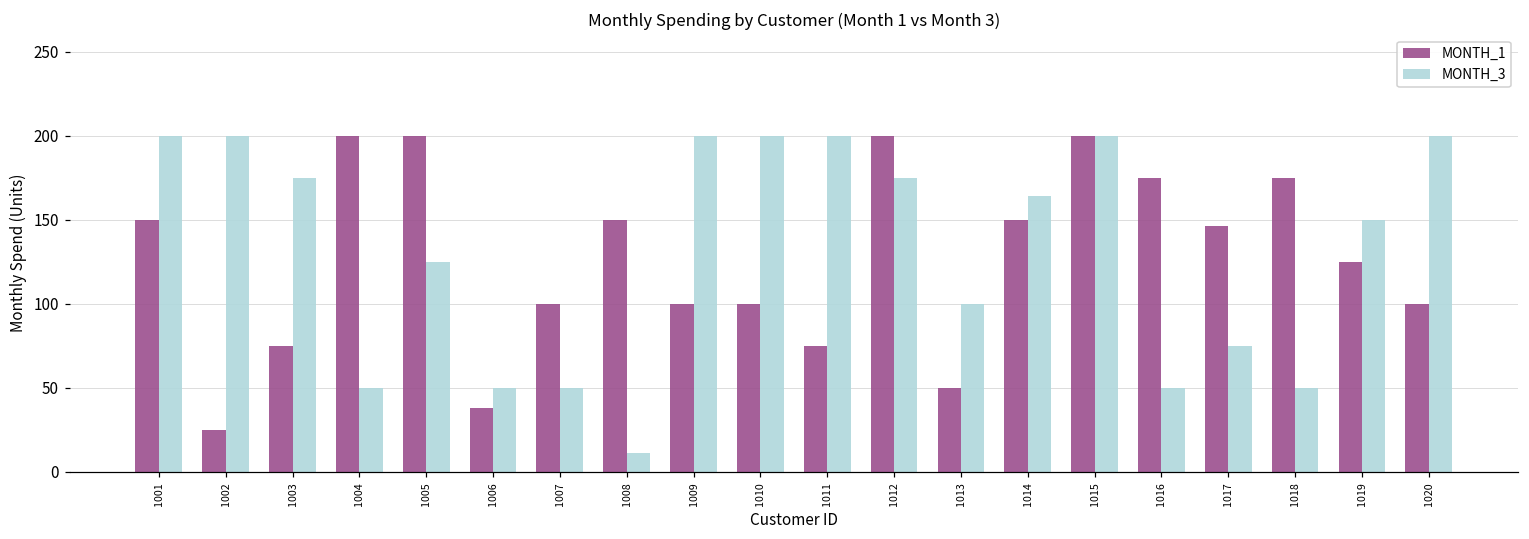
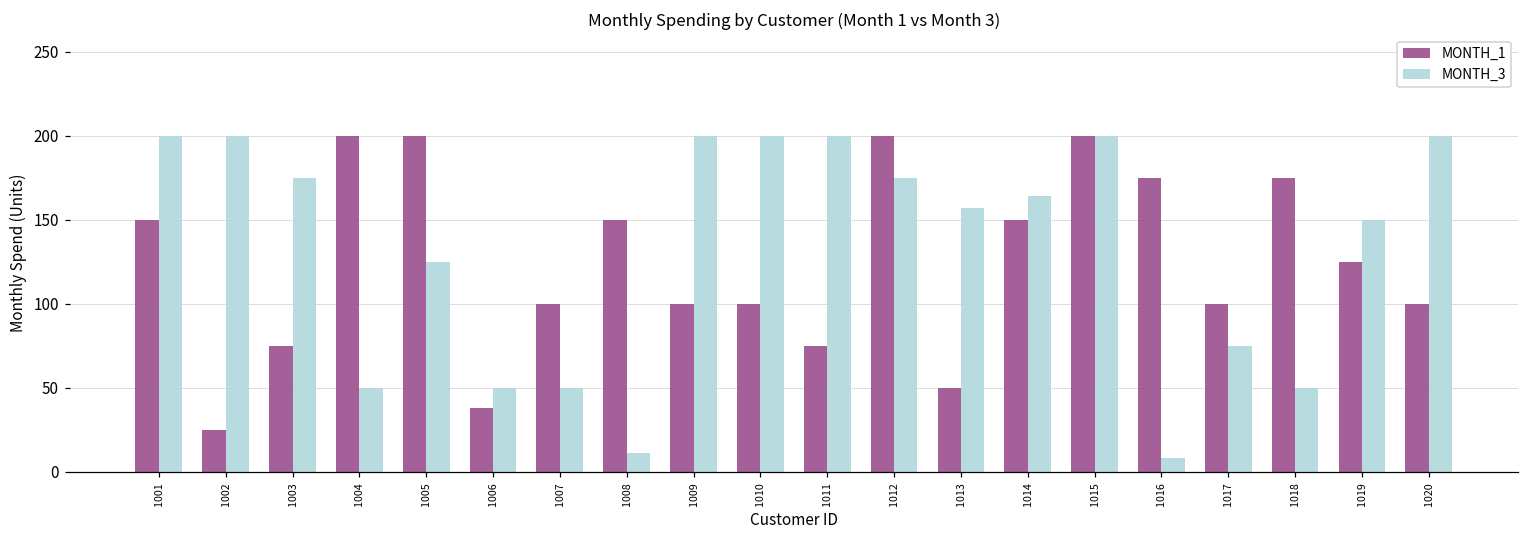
MONTH_3, 1013: 100 -> 157
MONTH_3, 1016: 50 -> 8
MONTH_1, 1017: 146 -> 100
